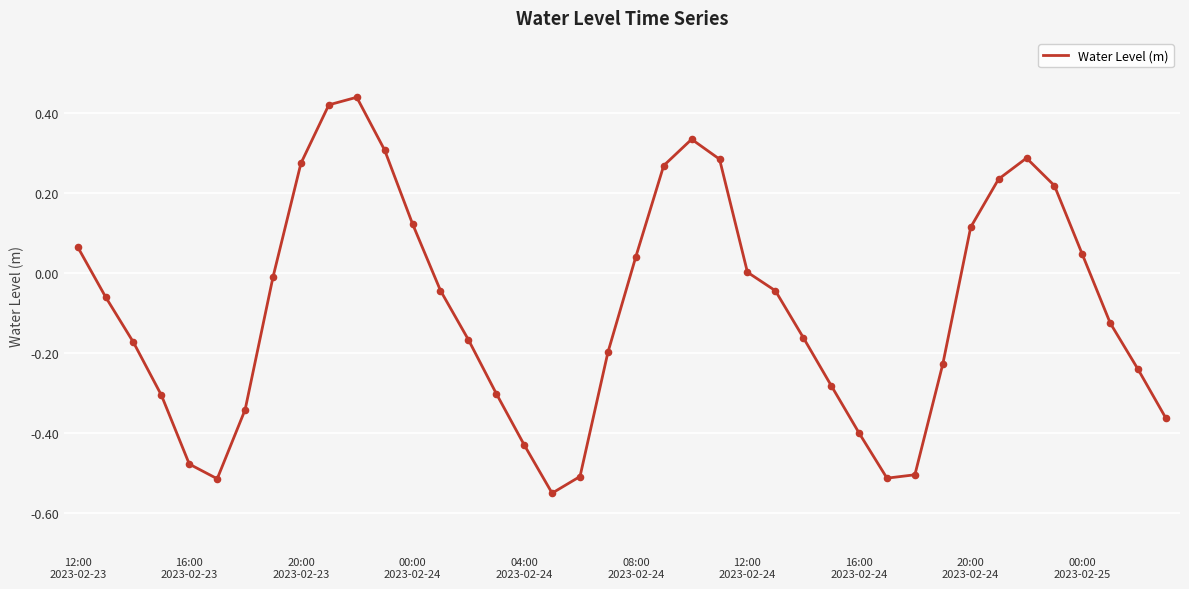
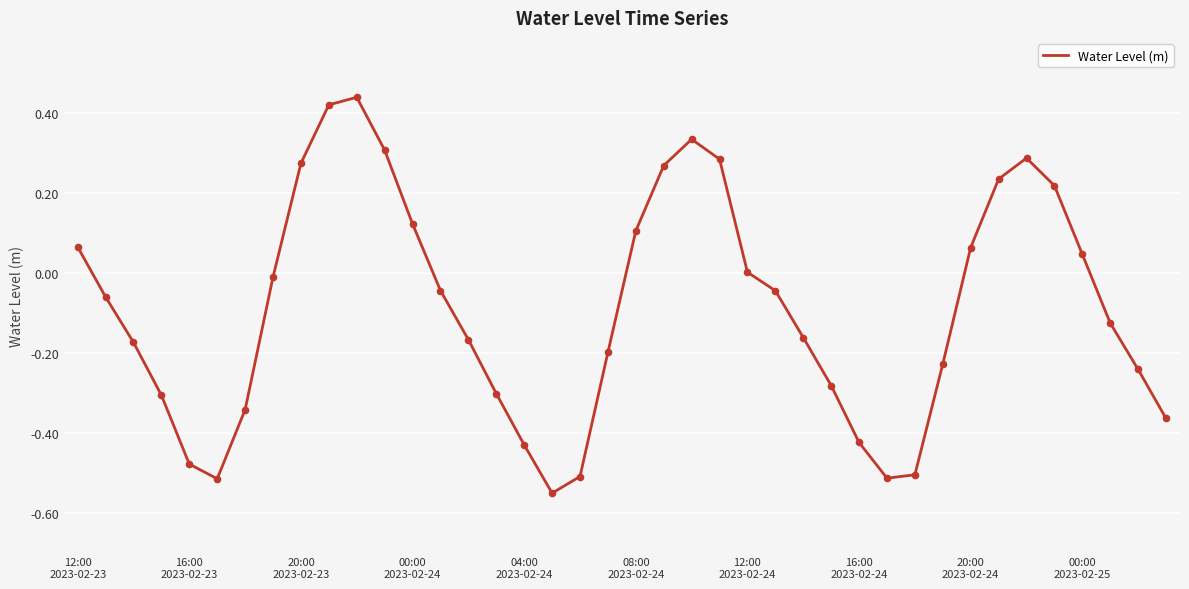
08:00 2023-02-24: 0.04 -> 0.10
16:00 2023-02-24: -0.40 -> -0.42
20:00 2023-02-24: 0.11 -> 0.06
